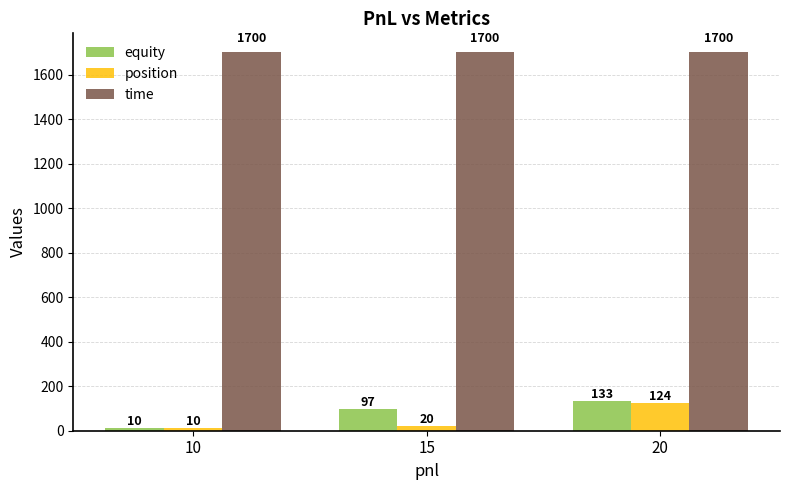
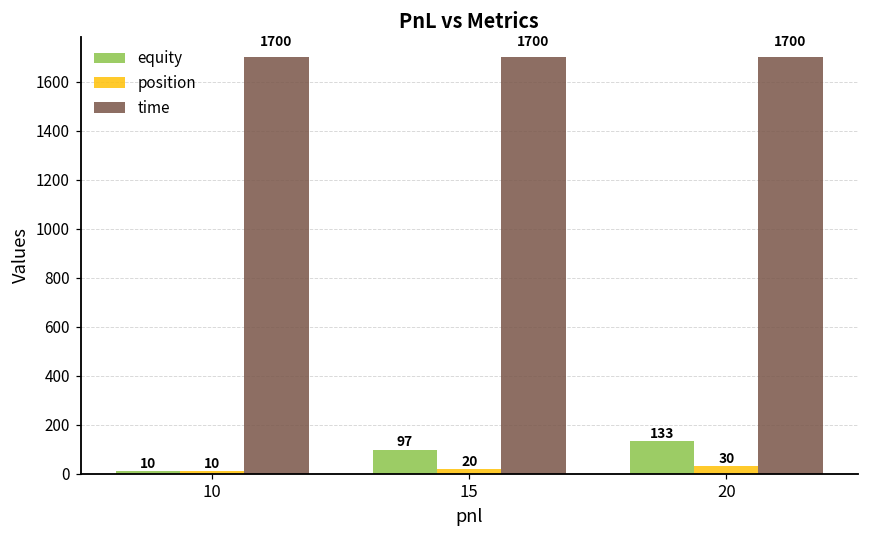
position, 20: 124 -> 30
